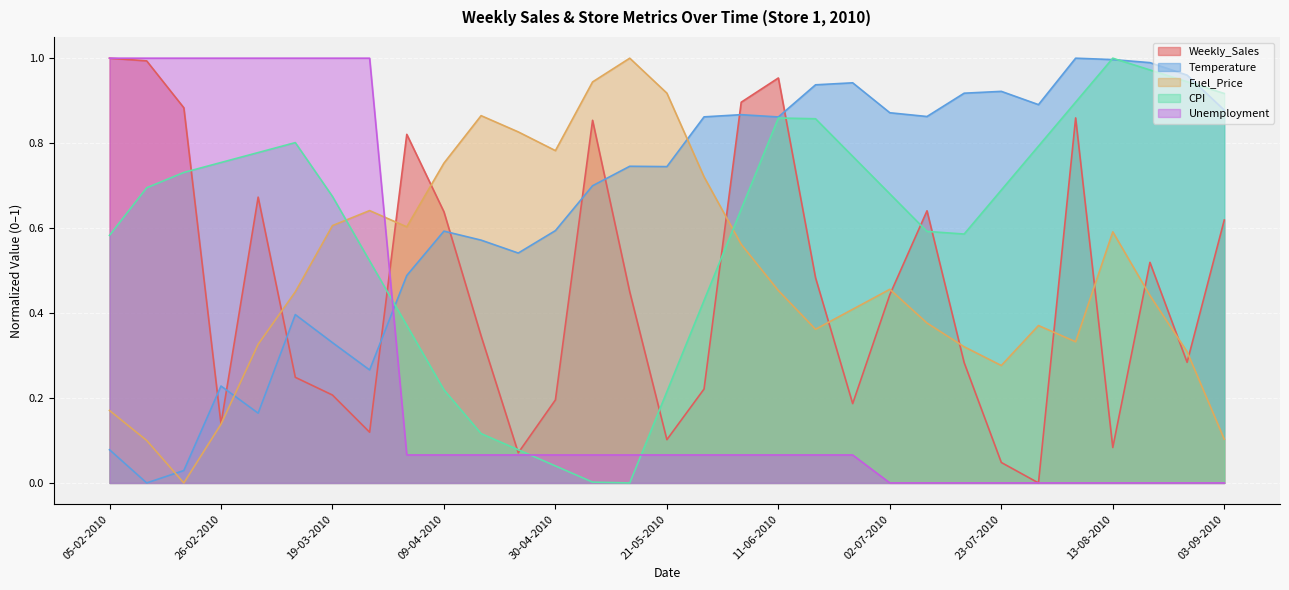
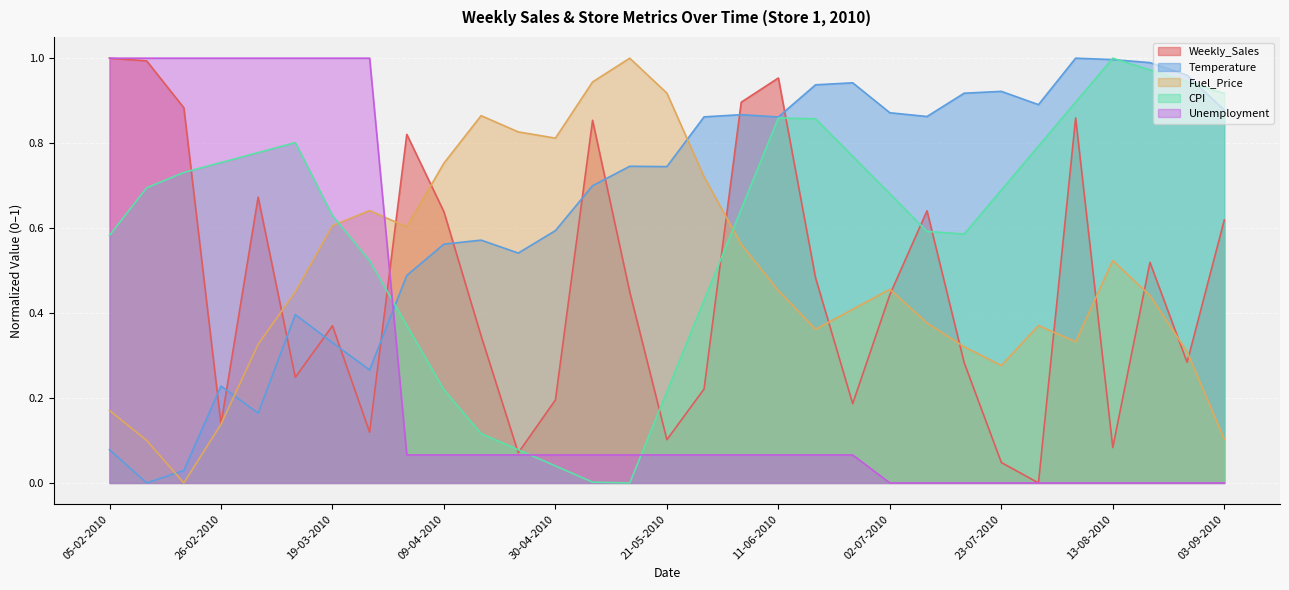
Weekly_Sales, 19-03-2010: 0.21 -> 0.37
CPI, 19-03-2010: 0.67 -> 0.63
Temperature, 09-04-2010: 0.59 -> 0.56
Fuel_Price, 30-04-2010: 0.78 -> 0.81
Fuel_Price, 13-08-2010: 0.59 -> 0.52
